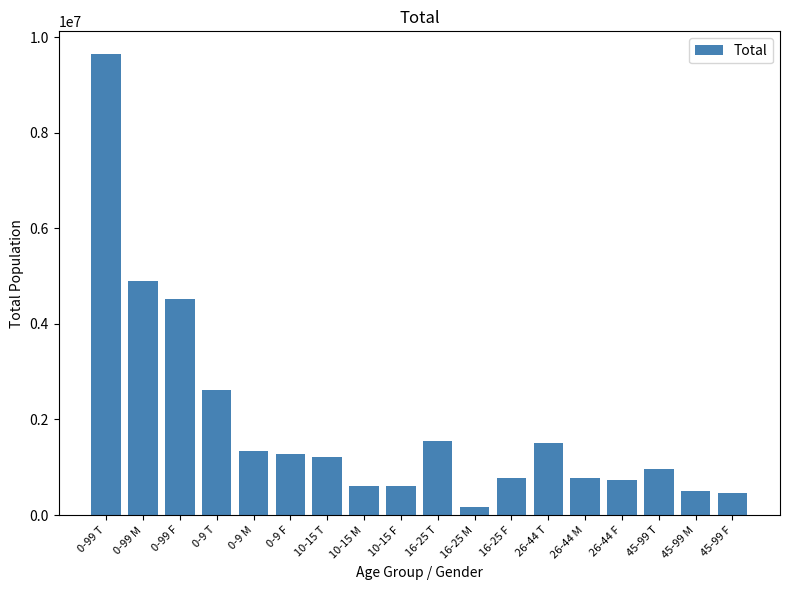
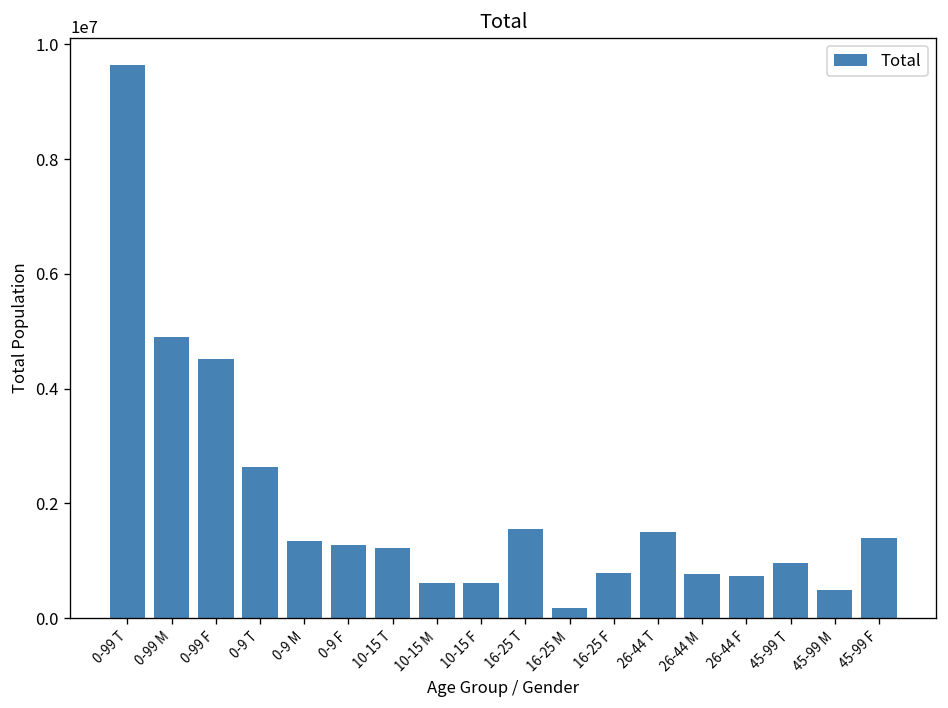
45-99 F: 500000 -> 1400000
